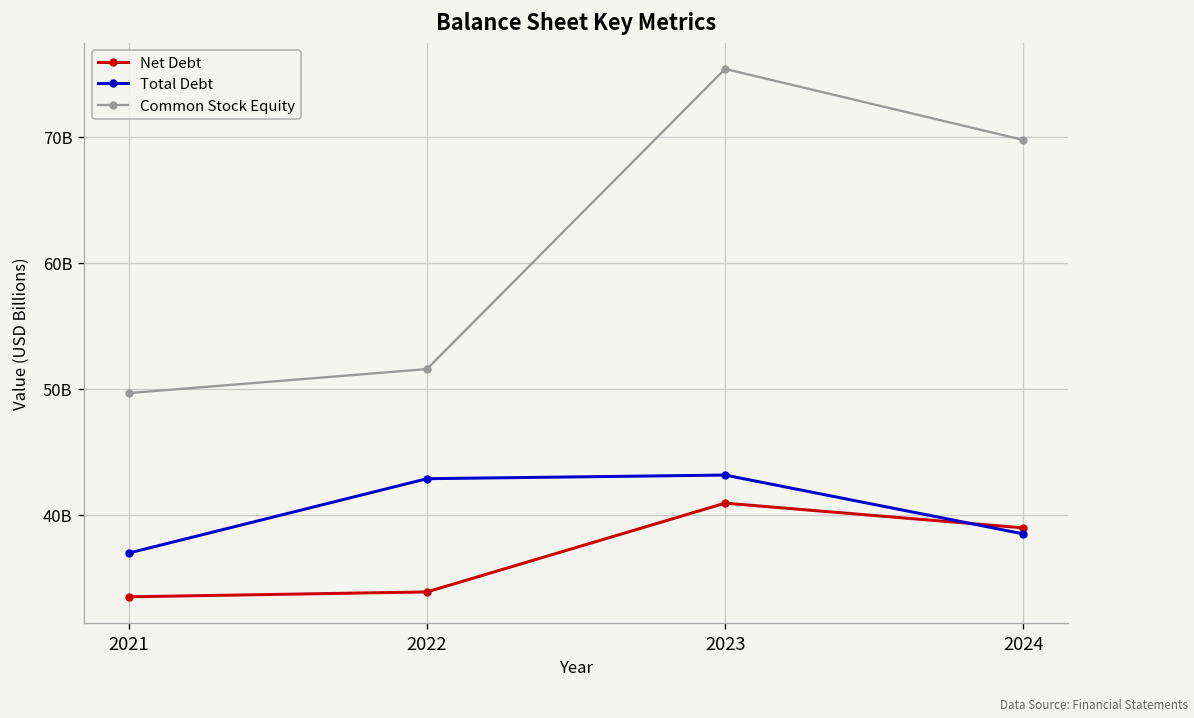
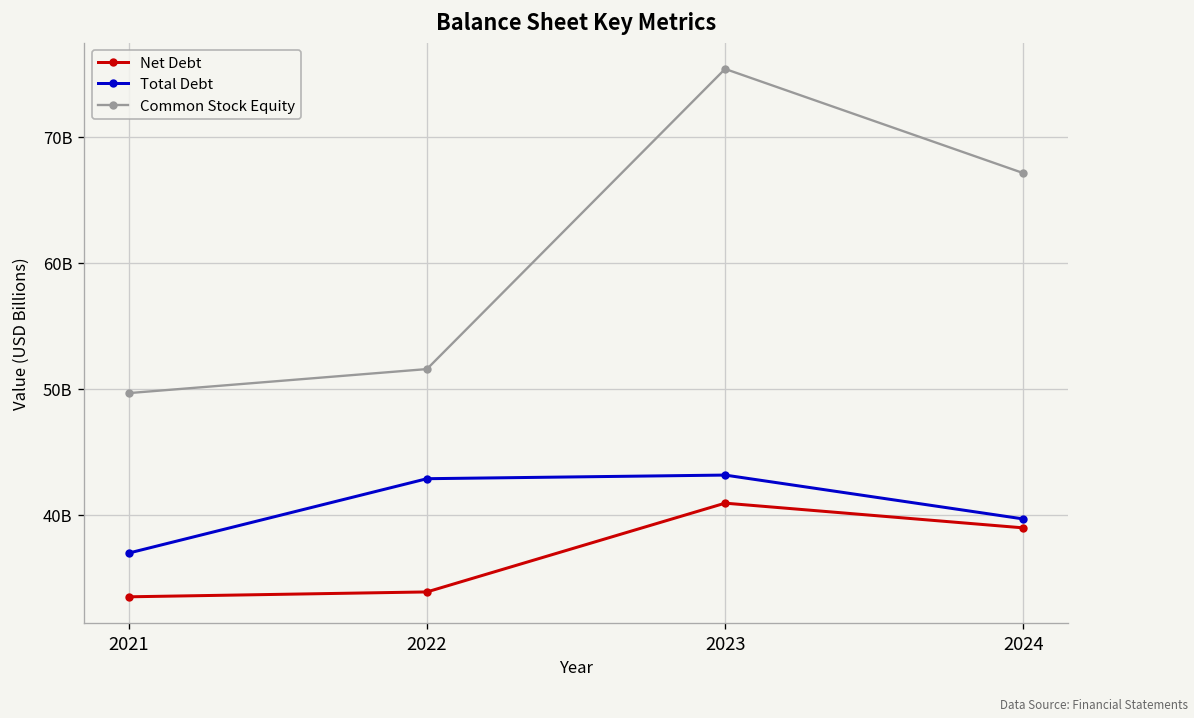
Total Debt, 2024: 38500000000 -> 39700000000
Common Stock Equity, 2024: 69700000000 -> 67100000000
